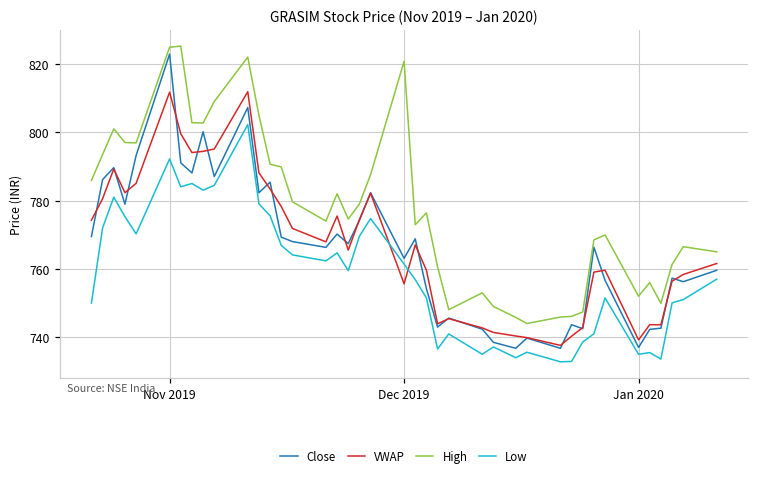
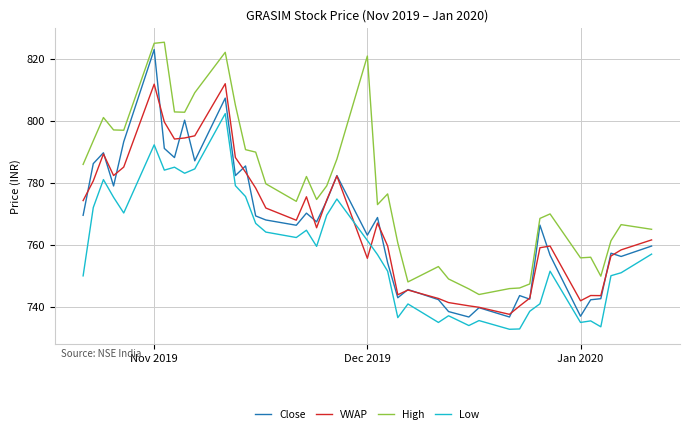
VWAP, Jan 2020: 739 -> 742
High, Jan 2020: 752 -> 756
